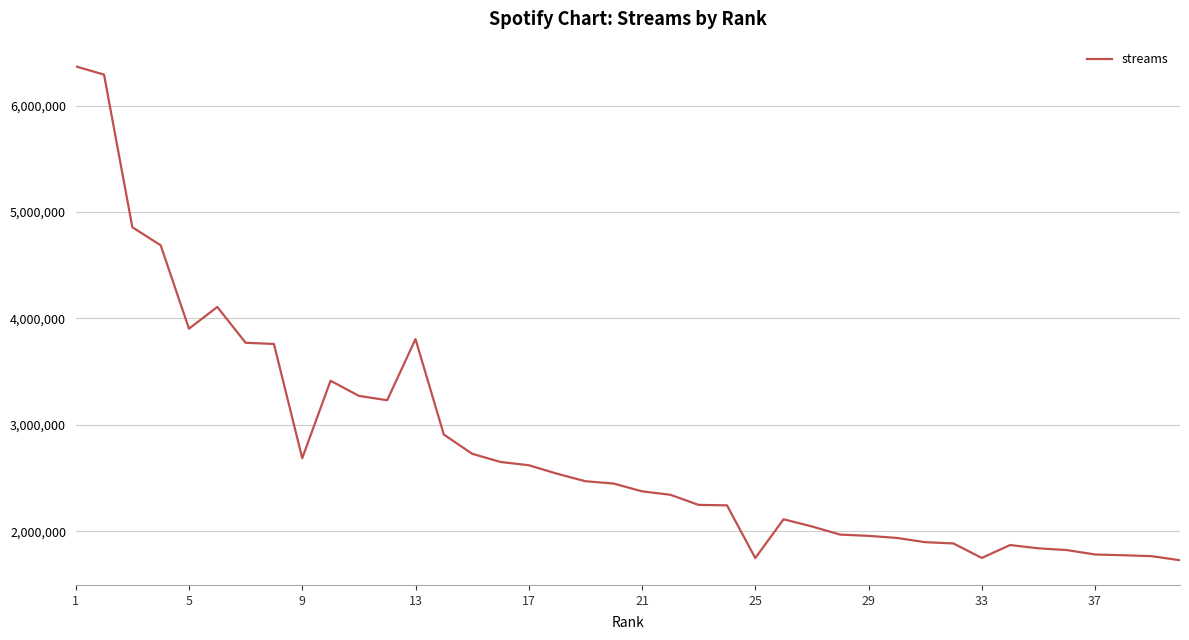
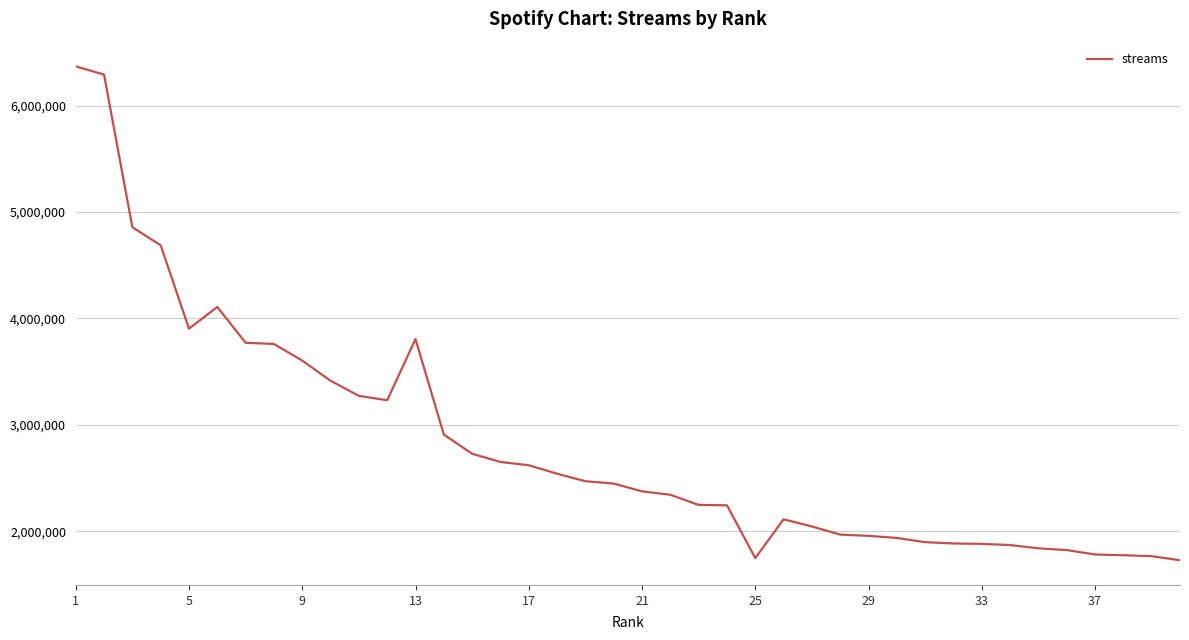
9: 2,690,000 -> 3,600,000
33: 1,750,000 -> 1,880,000
